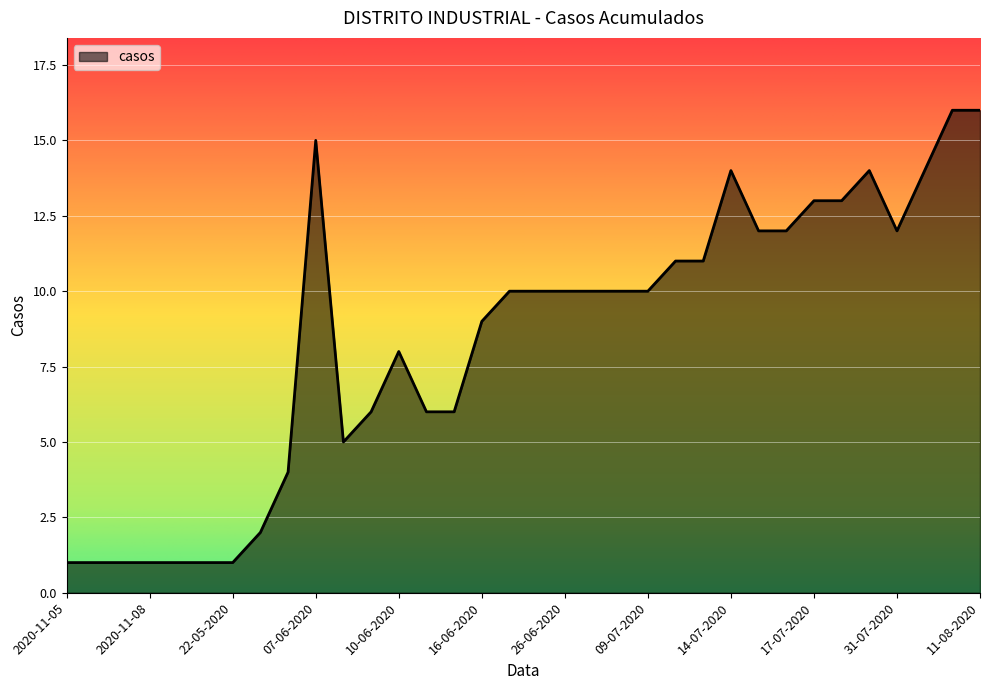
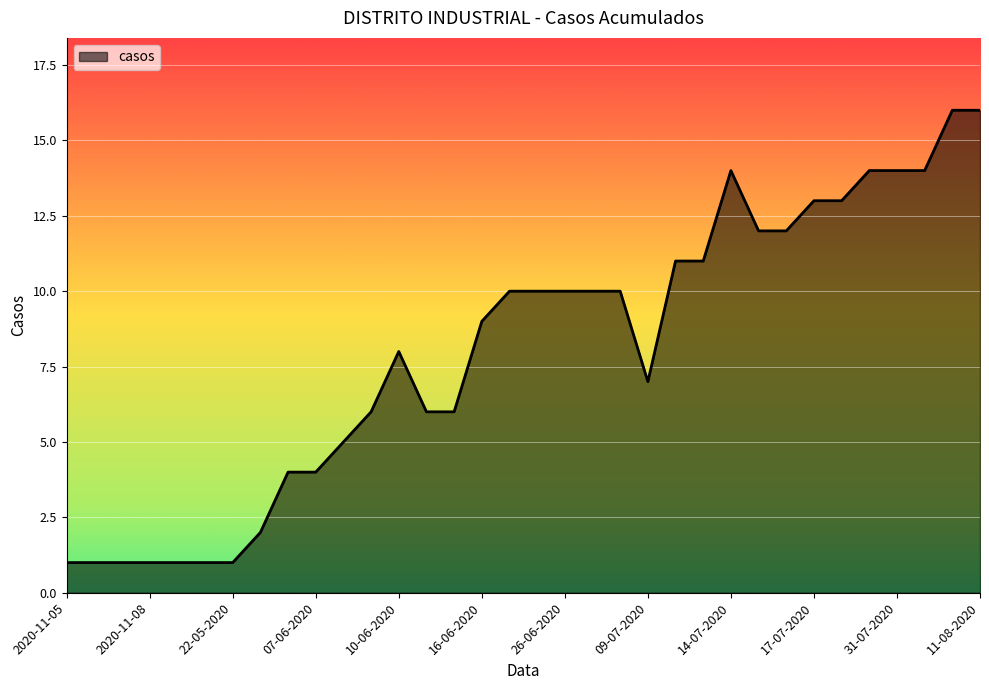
07-06-2020: 15 -> 4
09-07-2020: 10 -> 7
31-07-2020: 12 -> 14
